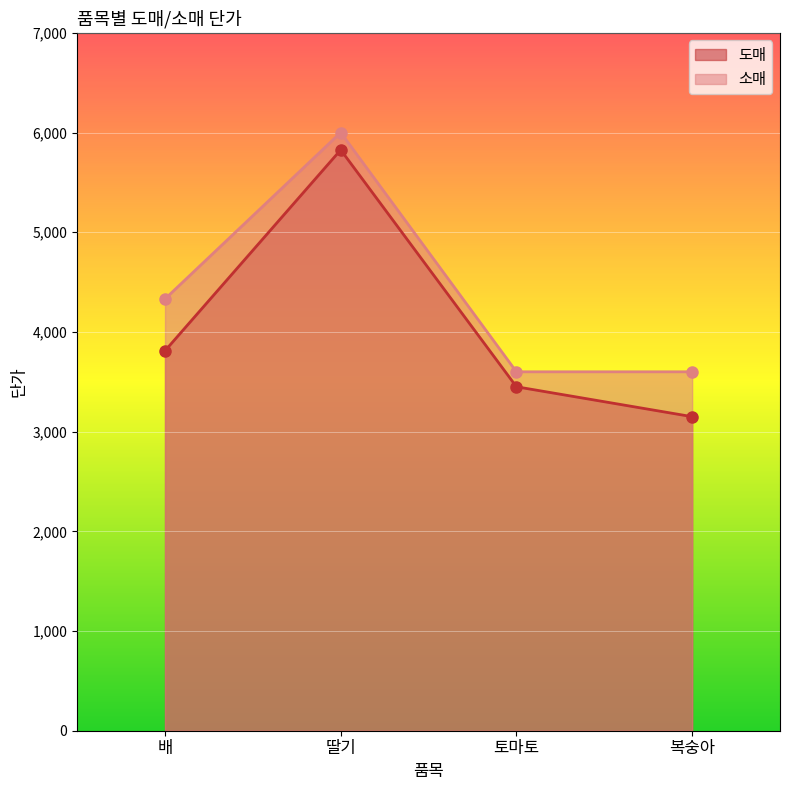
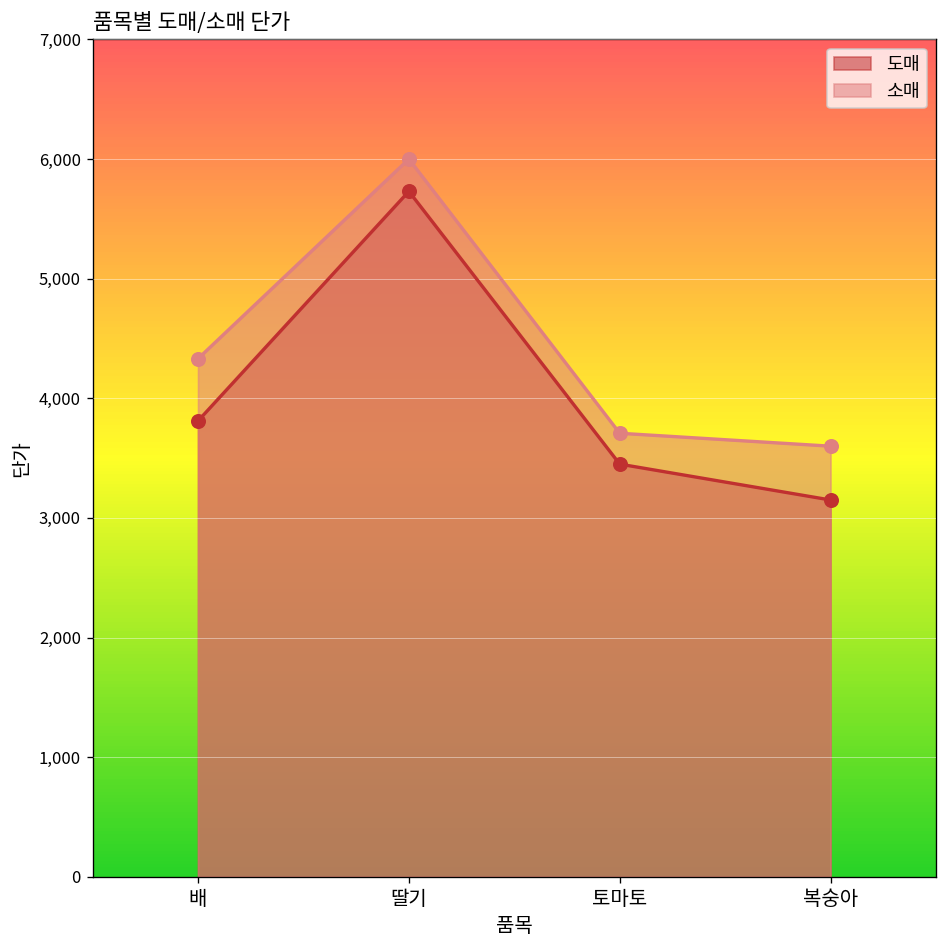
도매, 딸기: 5,800 -> 5,700
소매, 토마토: 3,600 -> 3,700
